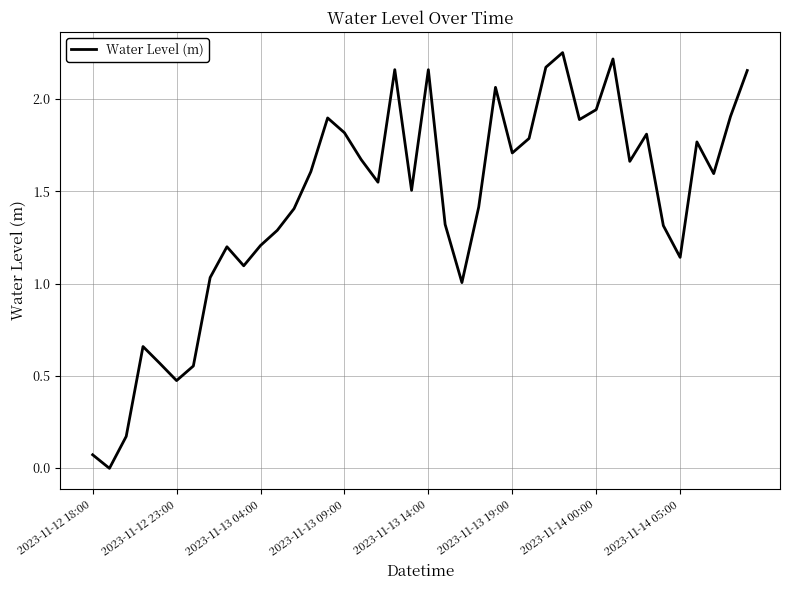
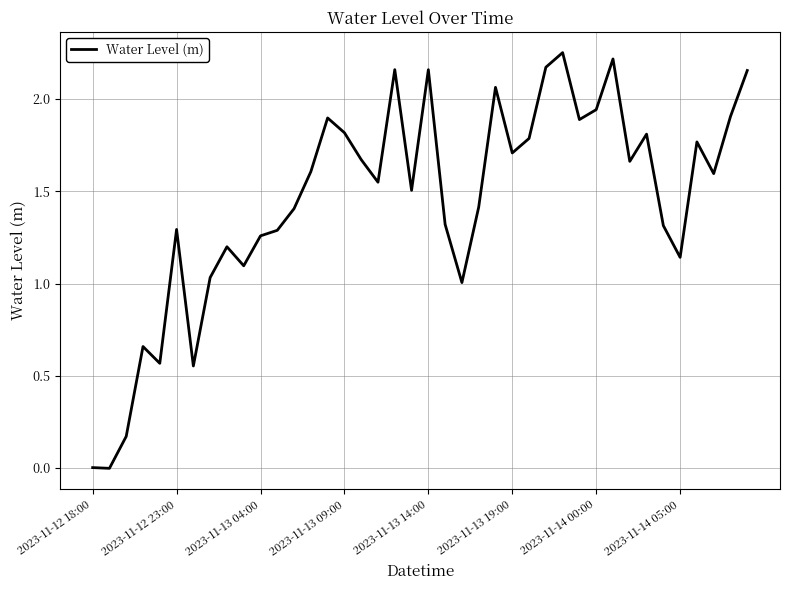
2023-11-12 18:00: 0.07 -> 0.00
2023-11-12 23:00: 0.47 -> 1.29
2023-11-13 04:00: 1.21 -> 1.26
